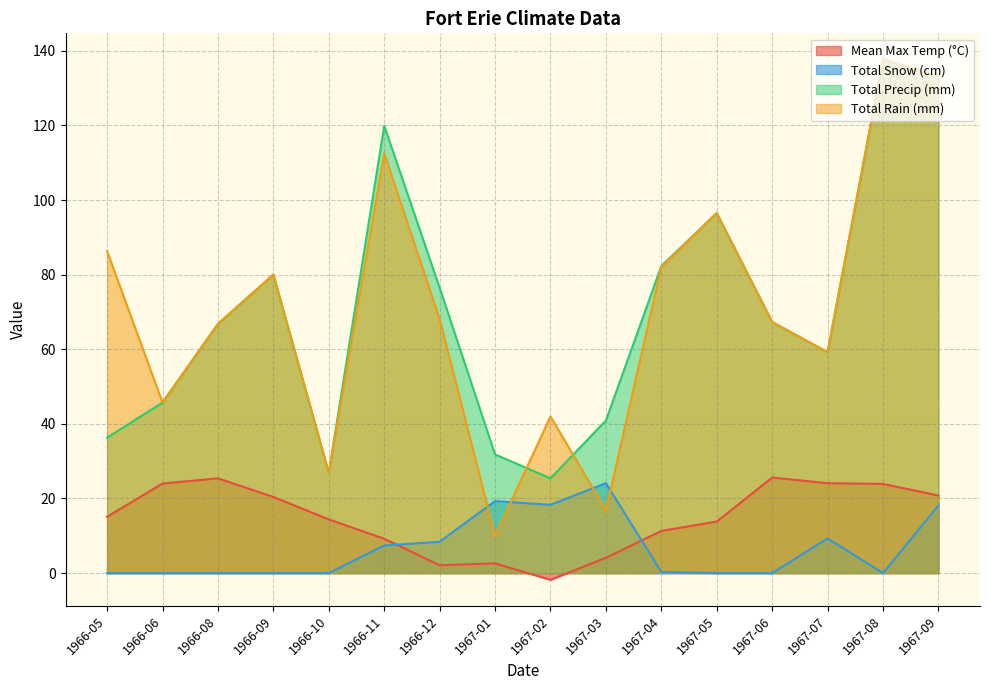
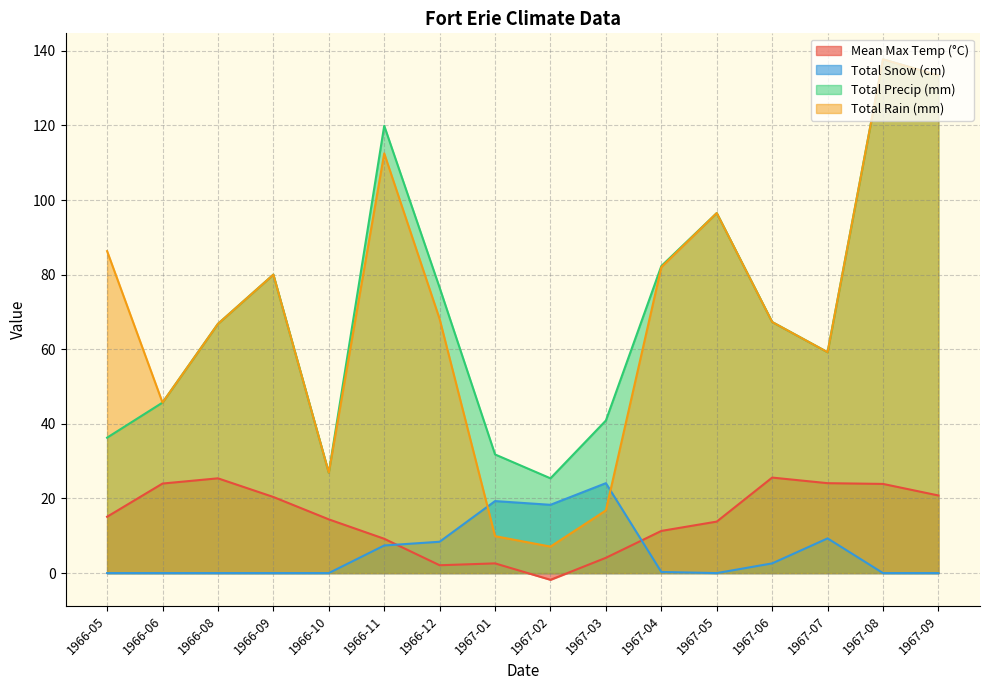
Total Rain (mm), 1967-02: 42 -> 7
Total Snow (cm), 1967-06: 0 -> 3
Total Snow (cm), 1967-09: 18 -> 0
